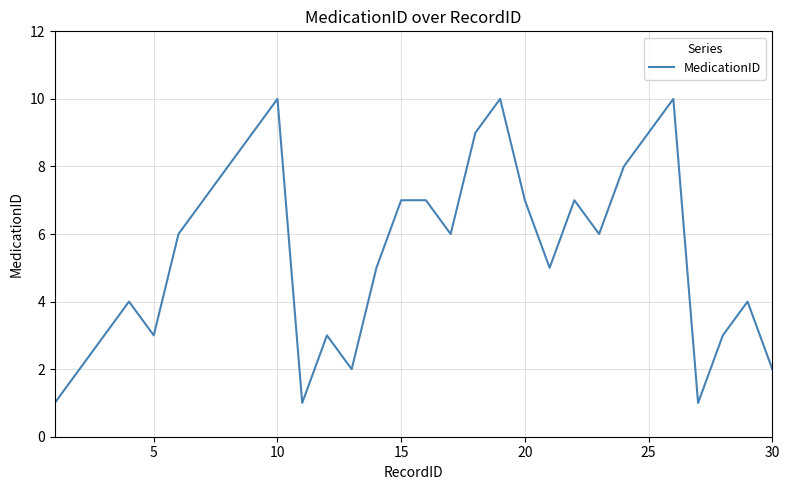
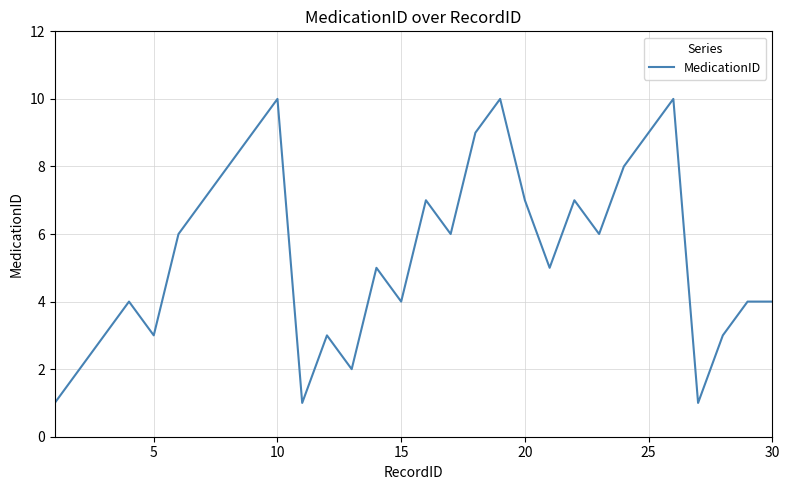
15: 7 -> 4
30: 2 -> 4
